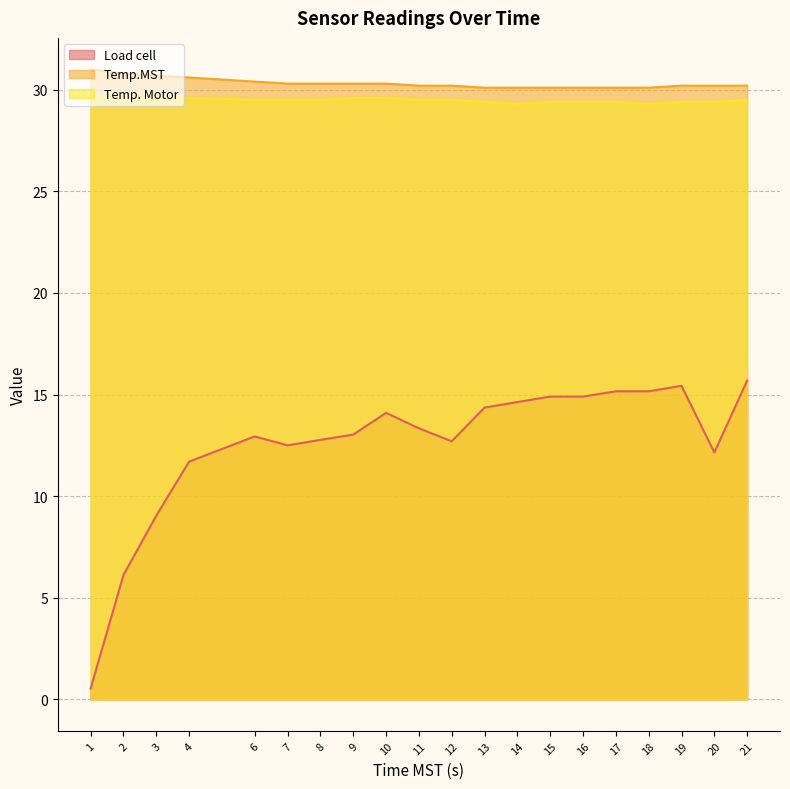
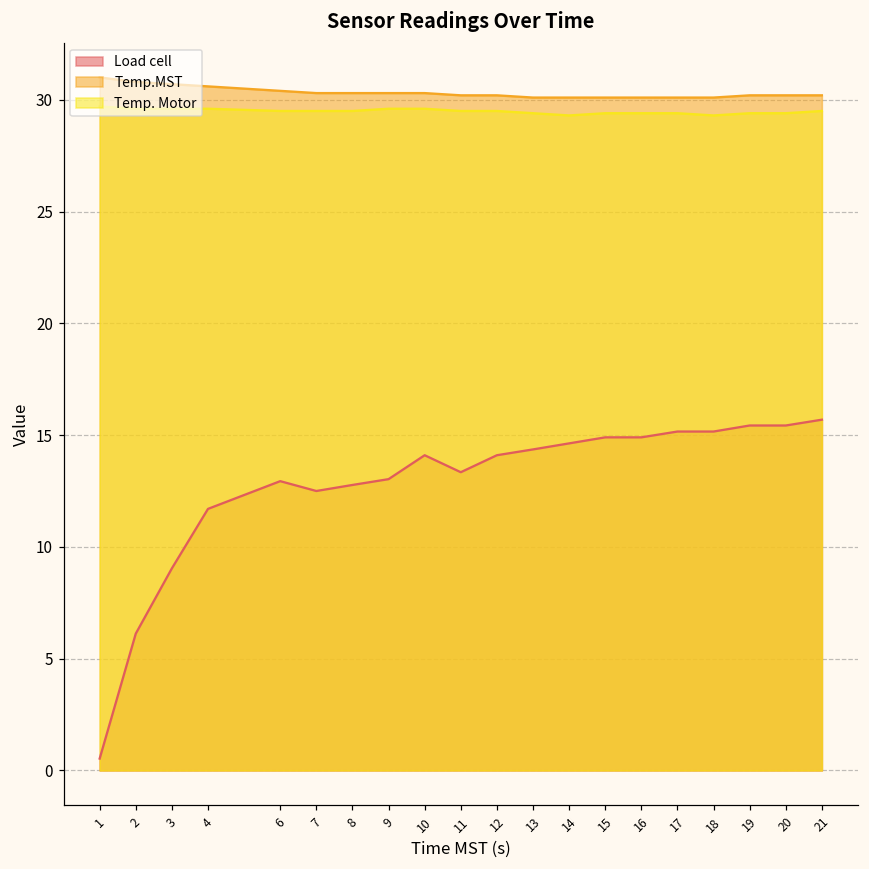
Load cell, 12: 12.7 -> 14.1
Load cell, 20: 12.2 -> 15.4
